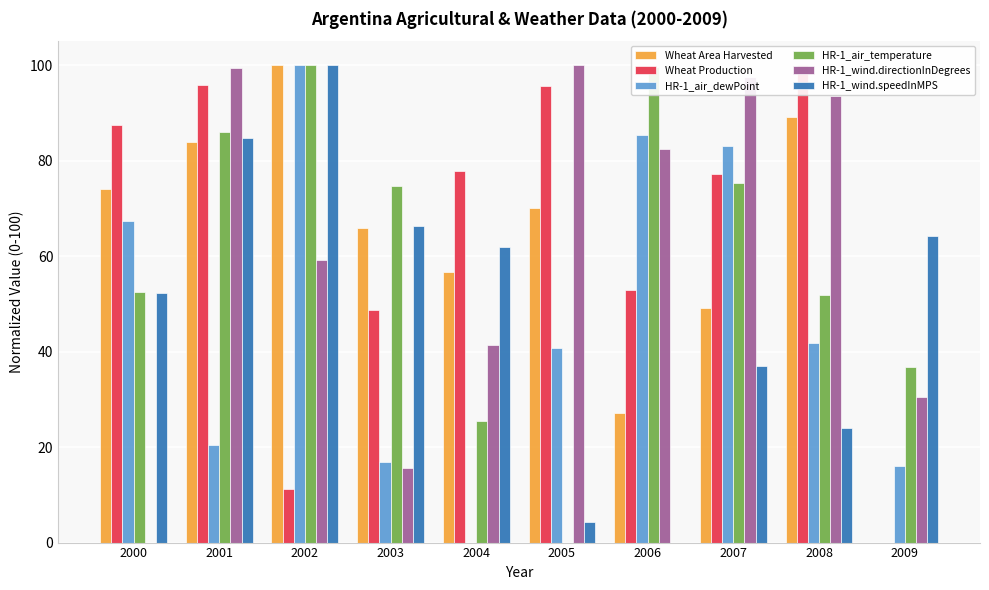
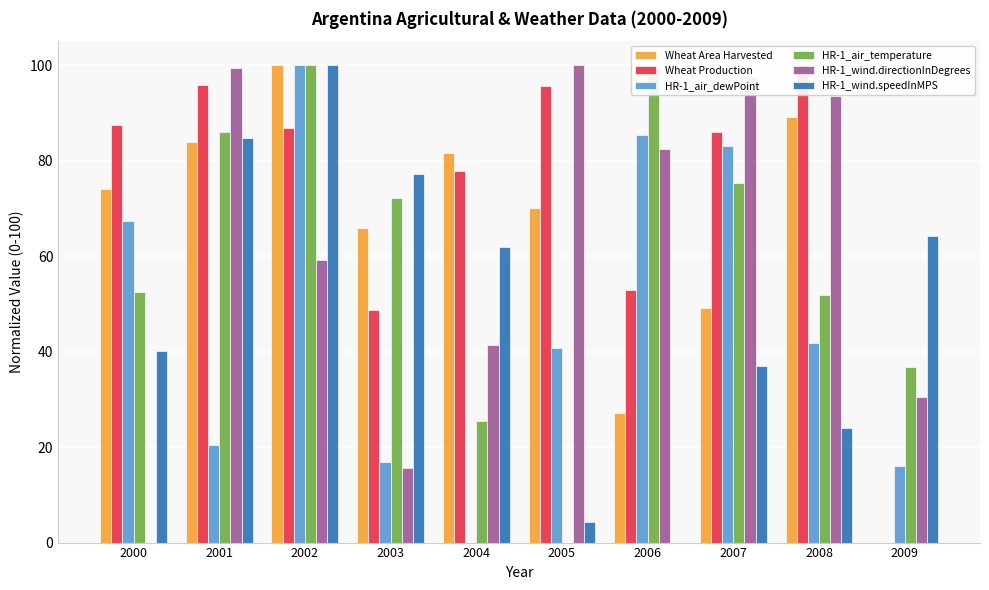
HR-1_wind.speedInMPS, 2000: 52 -> 40
Wheat Production, 2002: 11 -> 87
HR-1_air_temperature, 2003: 75 -> 72
HR-1_wind.speedInMPS, 2003: 66 -> 77
Wheat Area Harvested, 2004: 57 -> 82
Wheat Production, 2007: 77 -> 86
